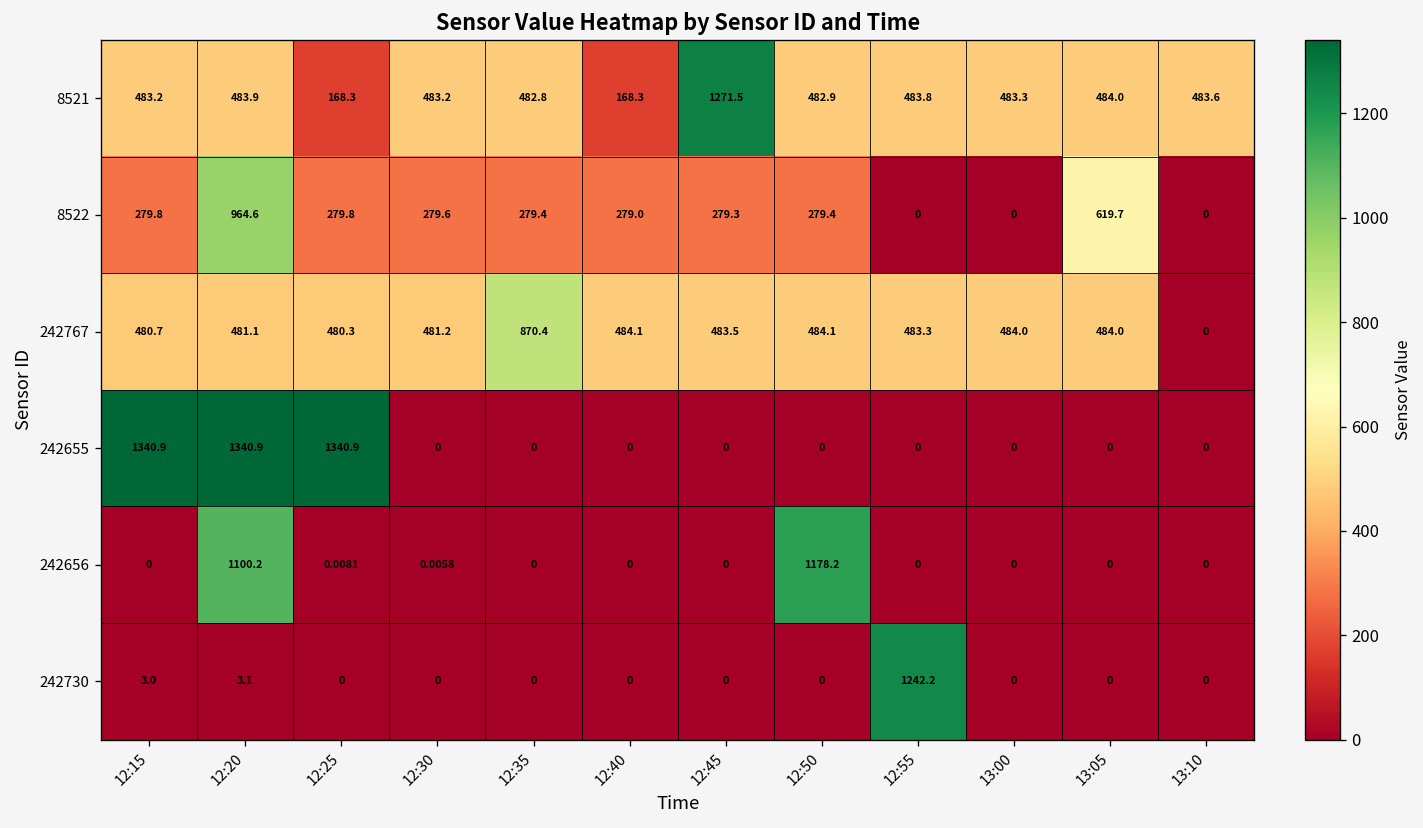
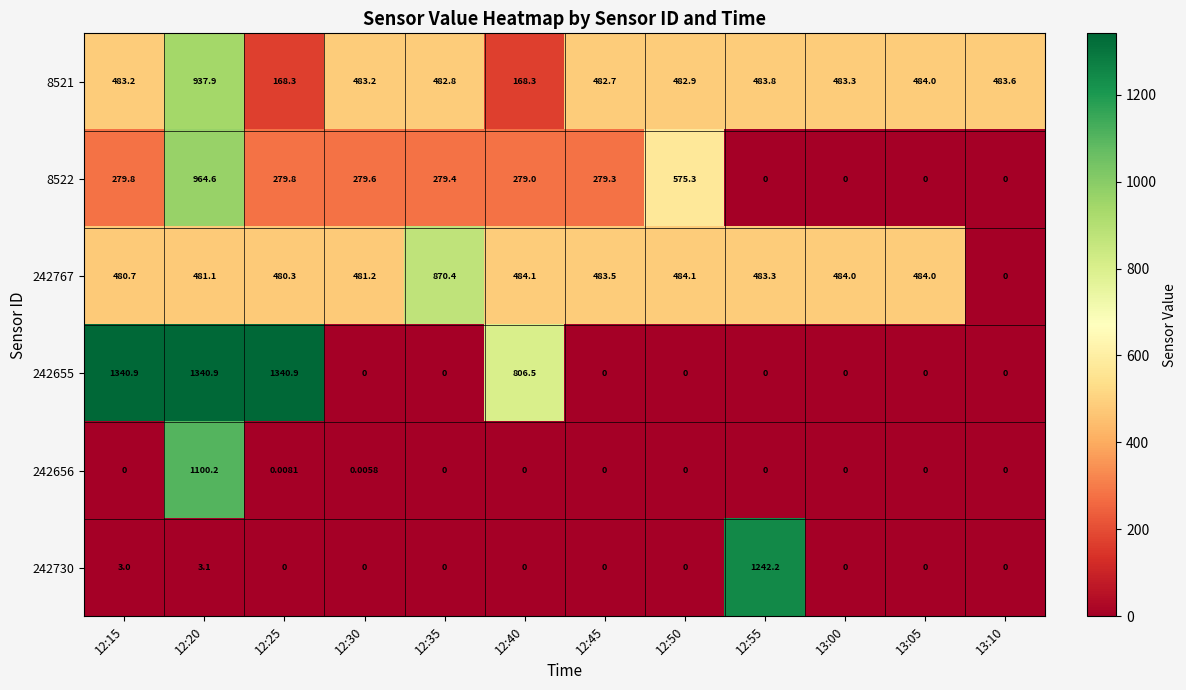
8521, 12:20: 483.9 -> 937.9
8521, 12:45: 1271.5 -> 482.7
8522, 12:50: 279.4 -> 575.3
8522, 13:05: 619.7 -> 0
242655, 12:40: 0 -> 806.5
242656, 12:50: 1178.2 -> 0
